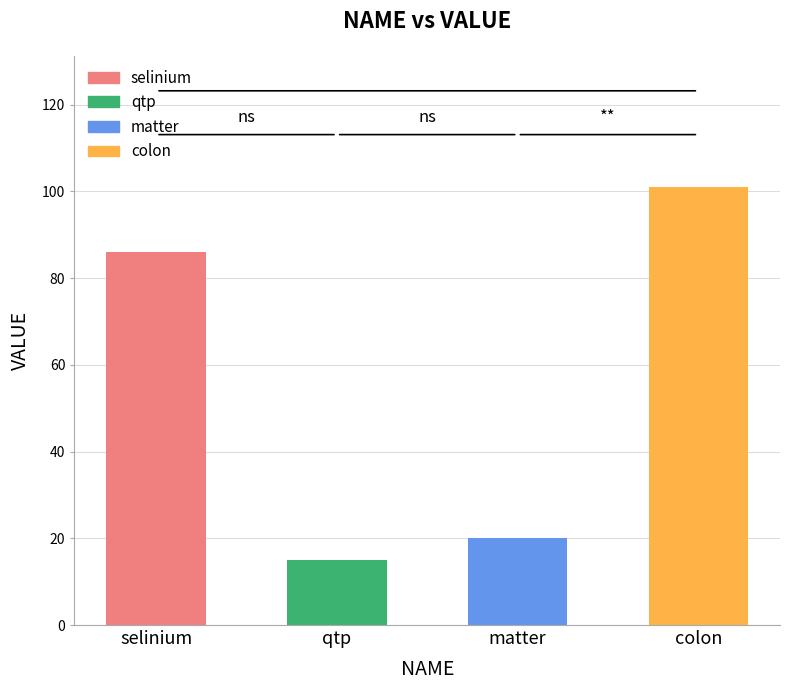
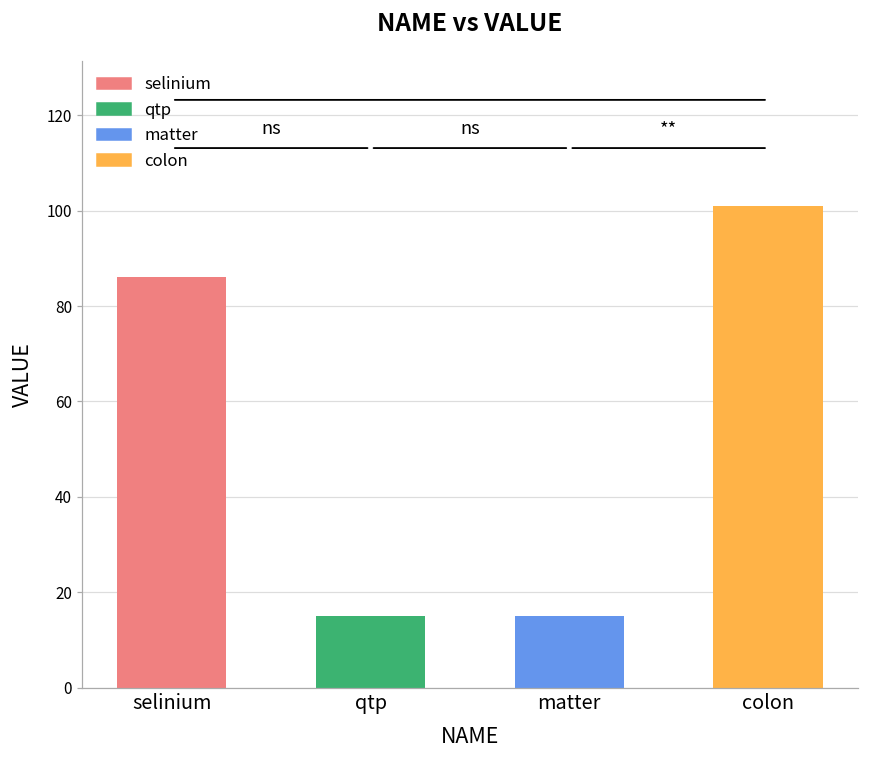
matter: 20 -> 15
